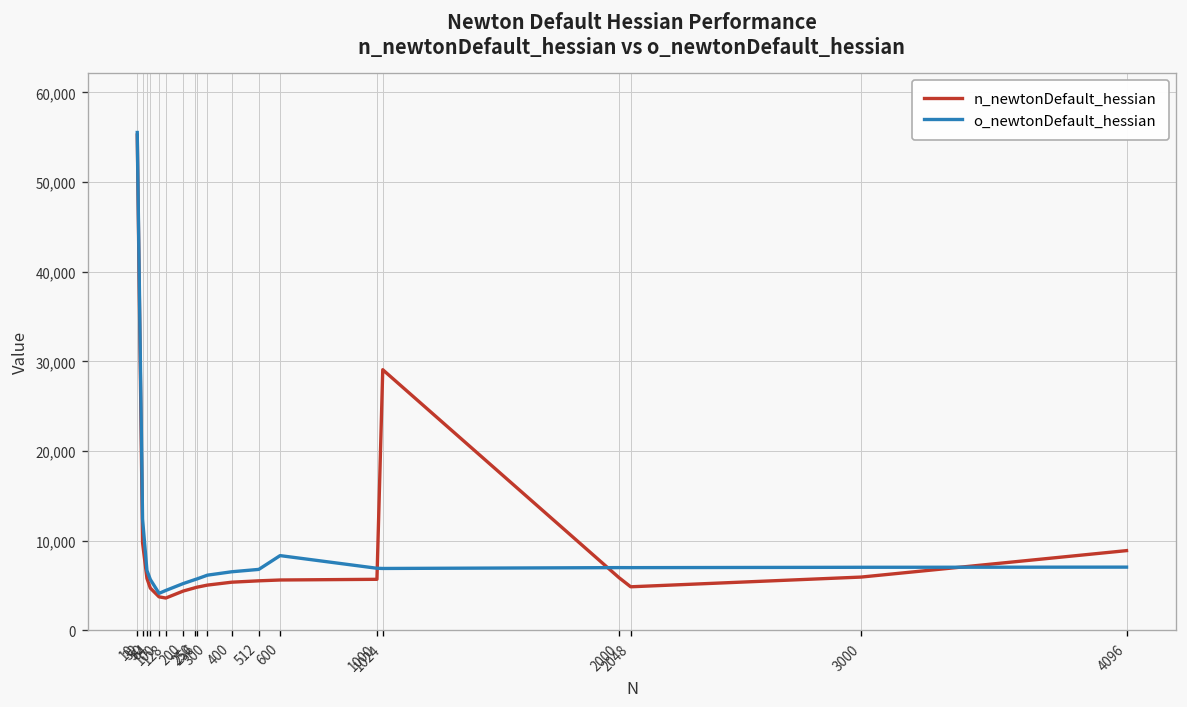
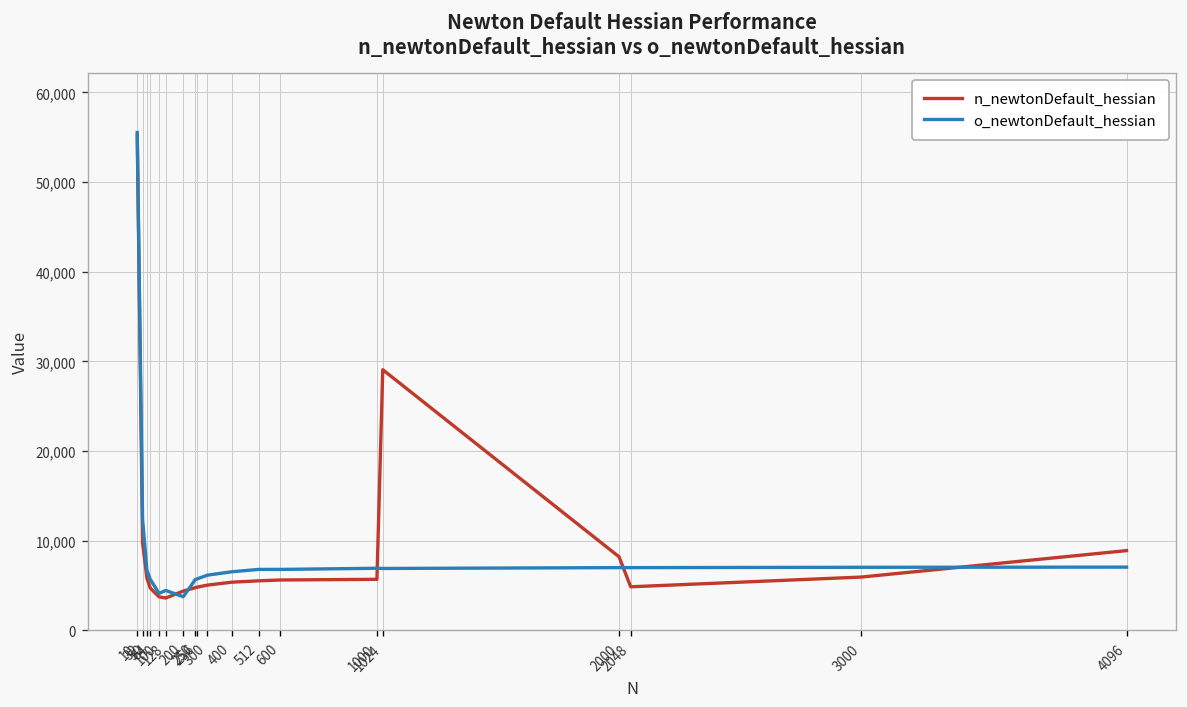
o_newtonDefault_hessian, 200: 5,000 -> 4,000
o_newtonDefault_hessian, 600: 8,000 -> 7,000
n_newtonDefault_hessian, 2000: 6,000 -> 8,000
